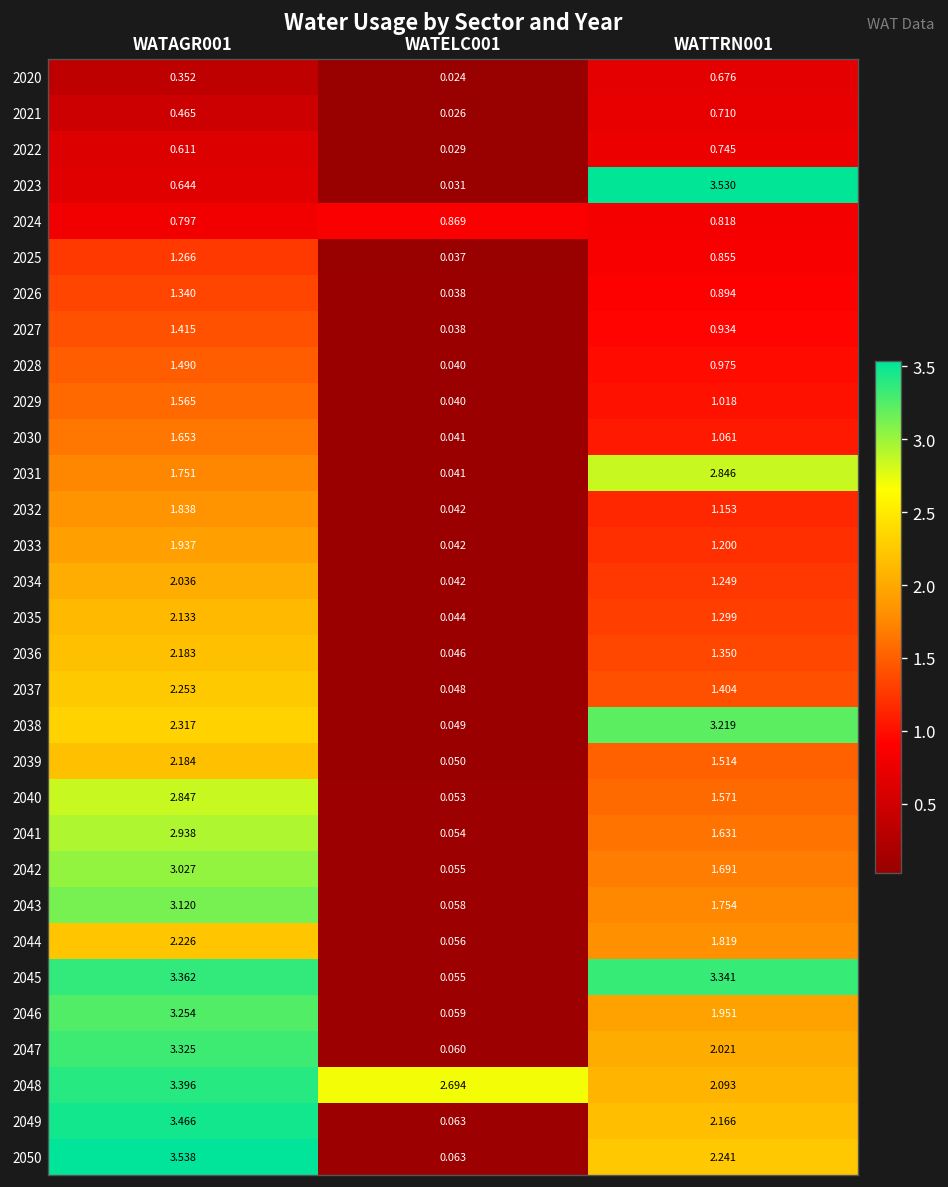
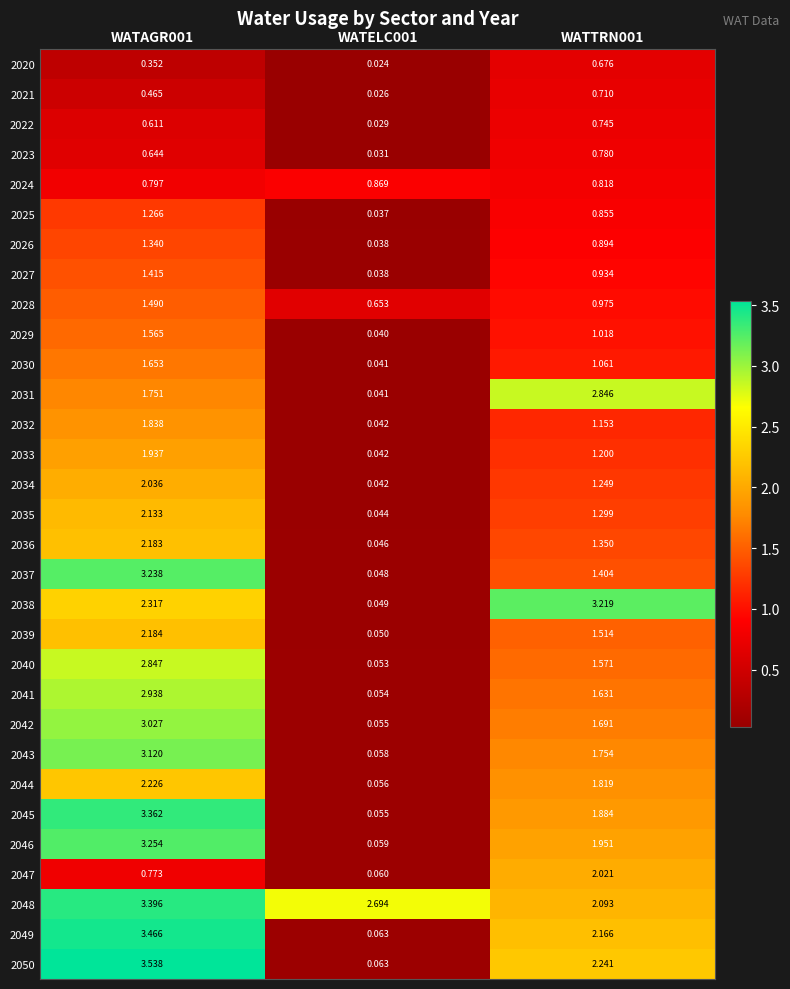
2023, WATTRN001: 3.530 -> 0.780
2028, WATELC001: 0.040 -> 0.653
2037, WATAGR001: 2.253 -> 3.238
2045, WATTRN001: 3.341 -> 1.884
2047, WATAGR001: 3.325 -> 0.773
